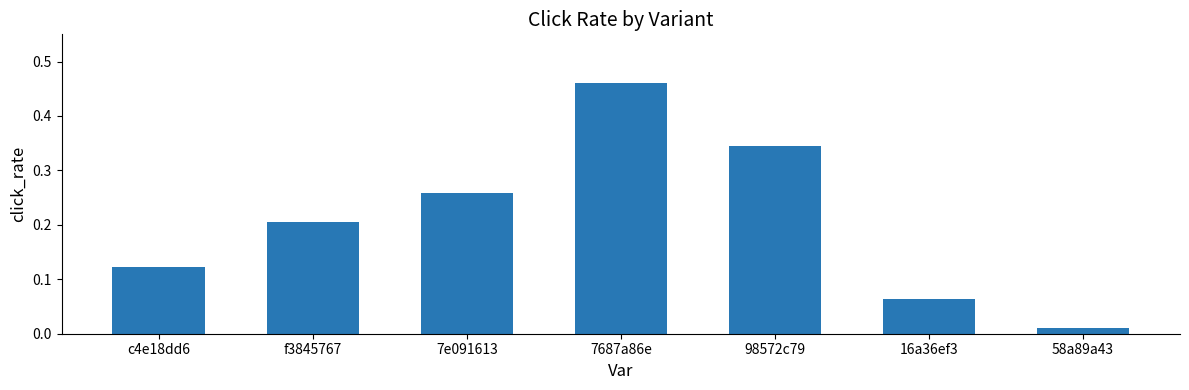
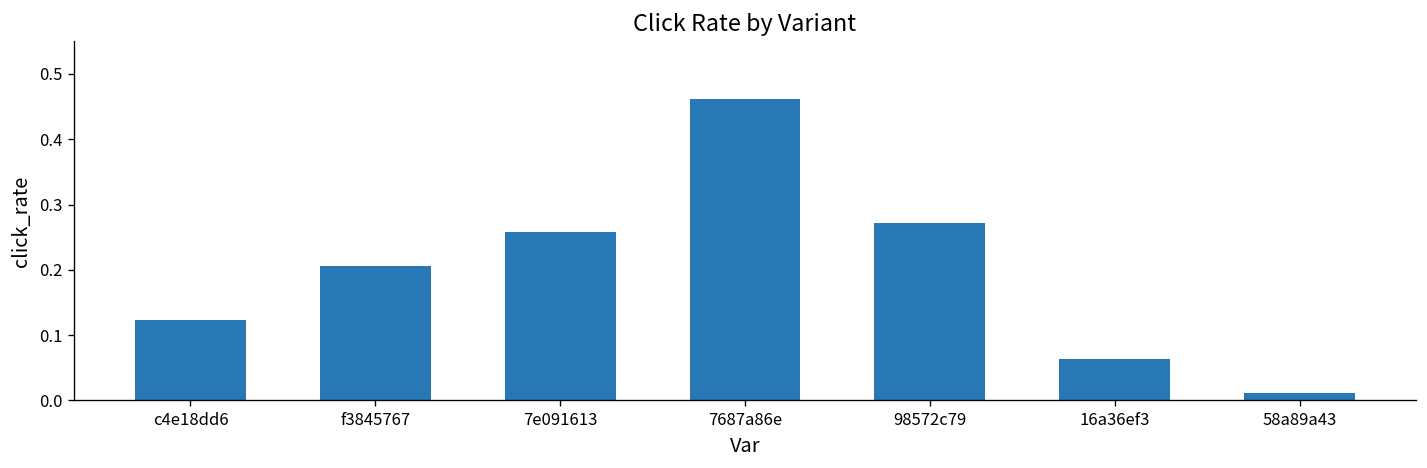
98572c79: 0.35 -> 0.27
